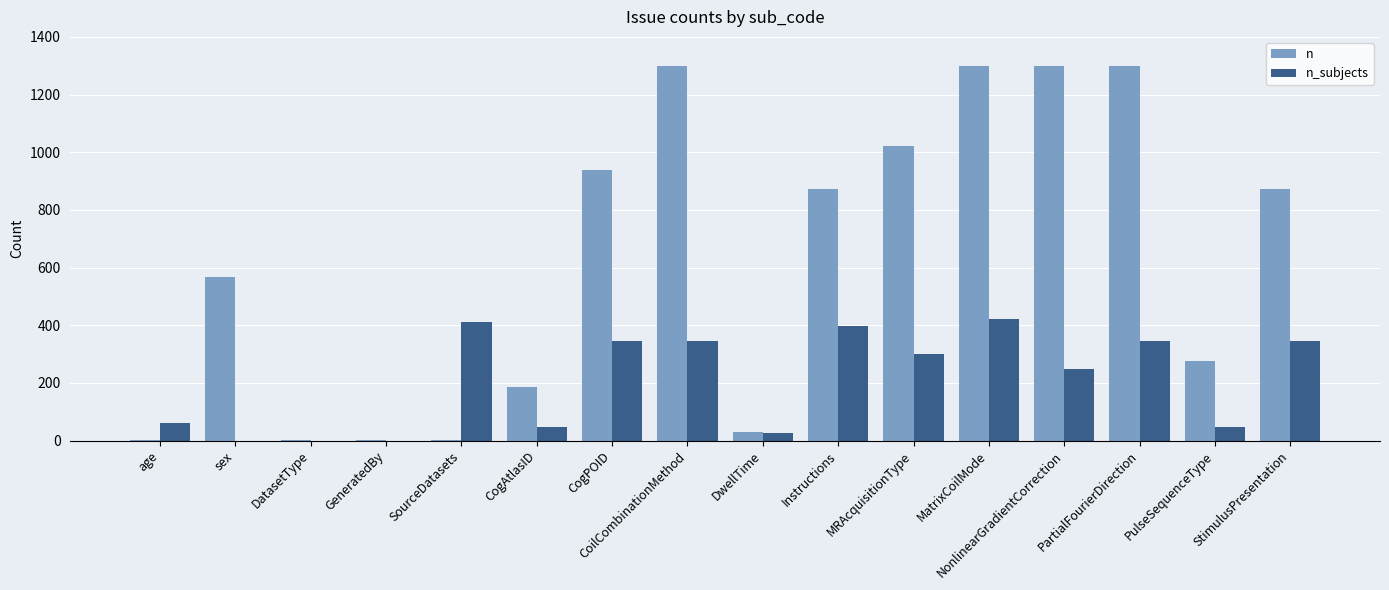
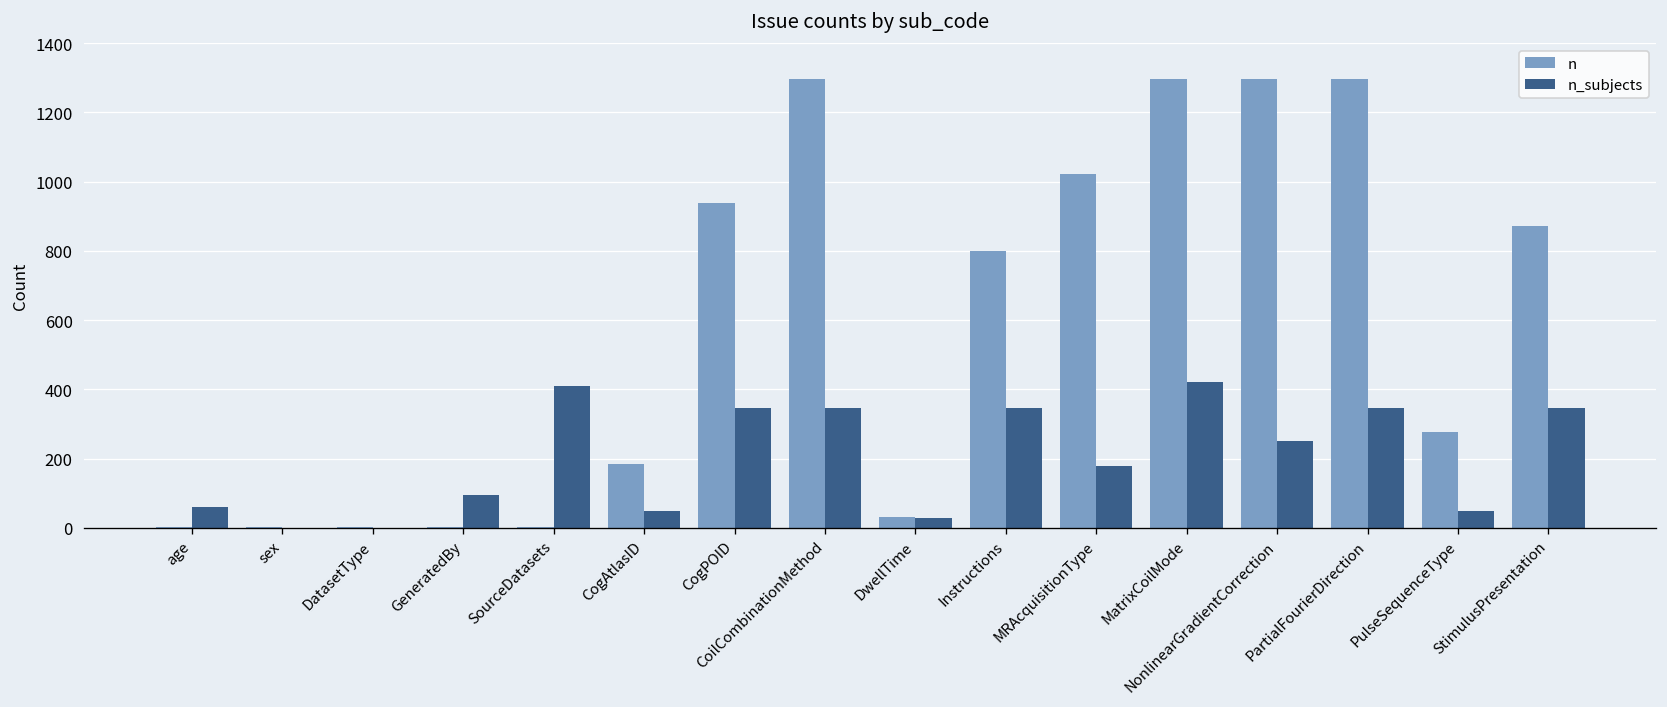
n, sex: 570 -> 0
n_subjects, GeneratedBy: 0 -> 100
n, Instructions: 870 -> 800
n_subjects, Instructions: 400 -> 350
n_subjects, MRAcquisitionType: 300 -> 180
